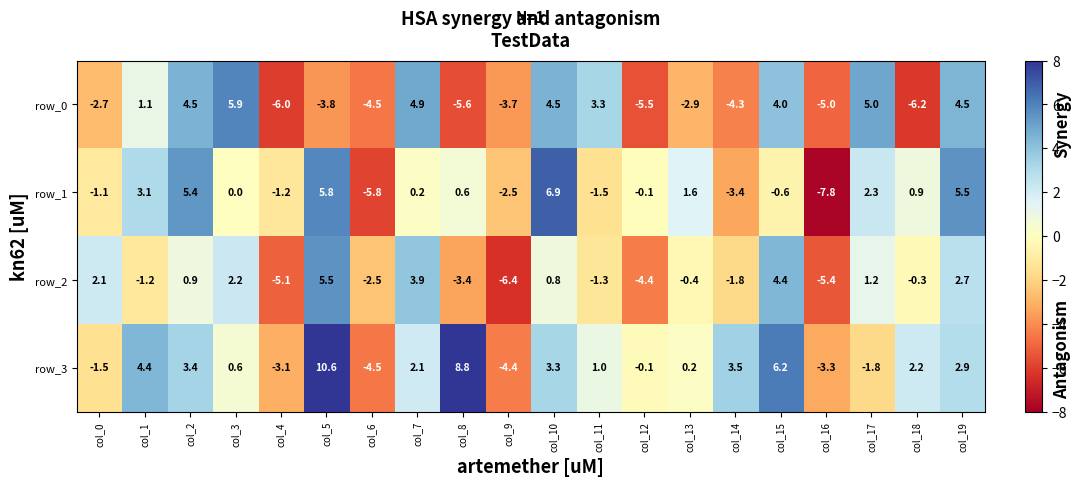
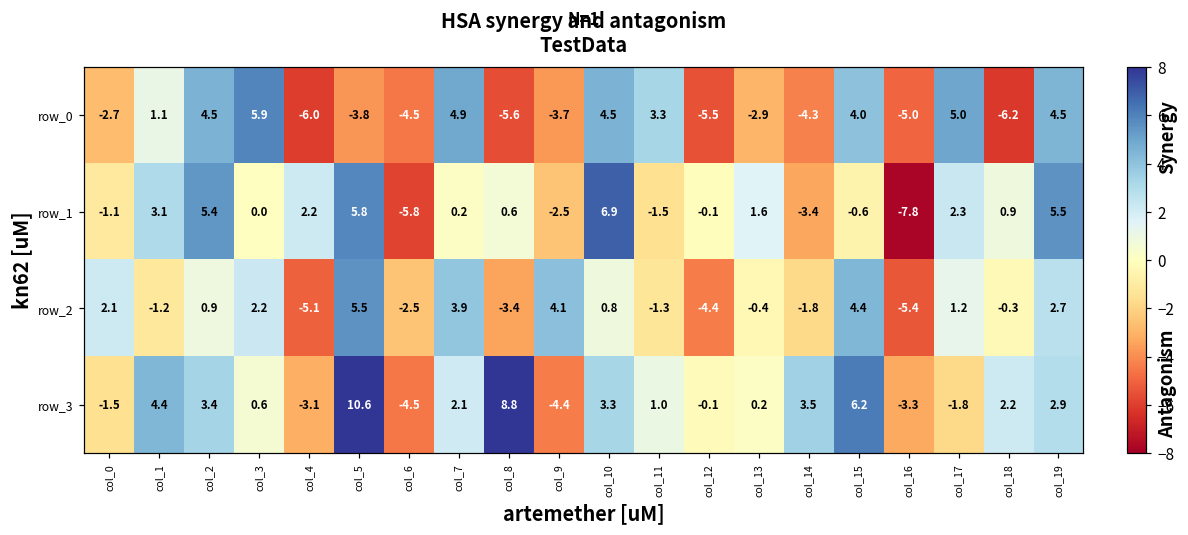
row_1, col_4: -1.2 -> 2.2
row_2, col_9: -6.4 -> 4.1
